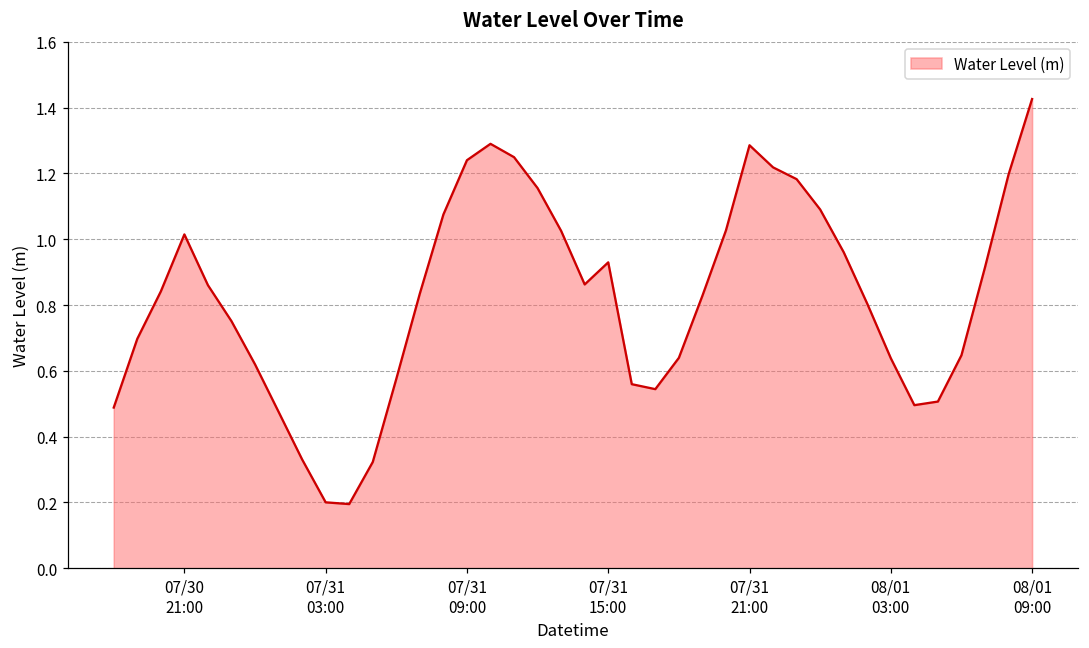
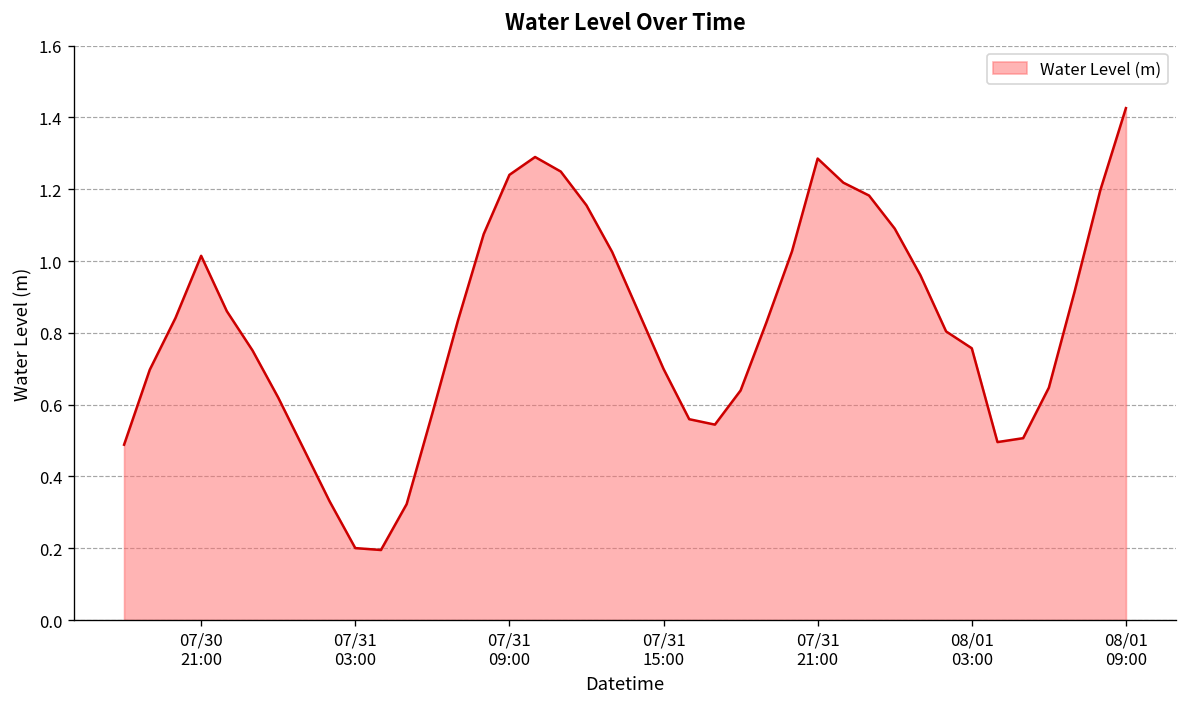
07/31 15:00: 0.93 -> 0.70
08/01 03:00: 0.64 -> 0.76
